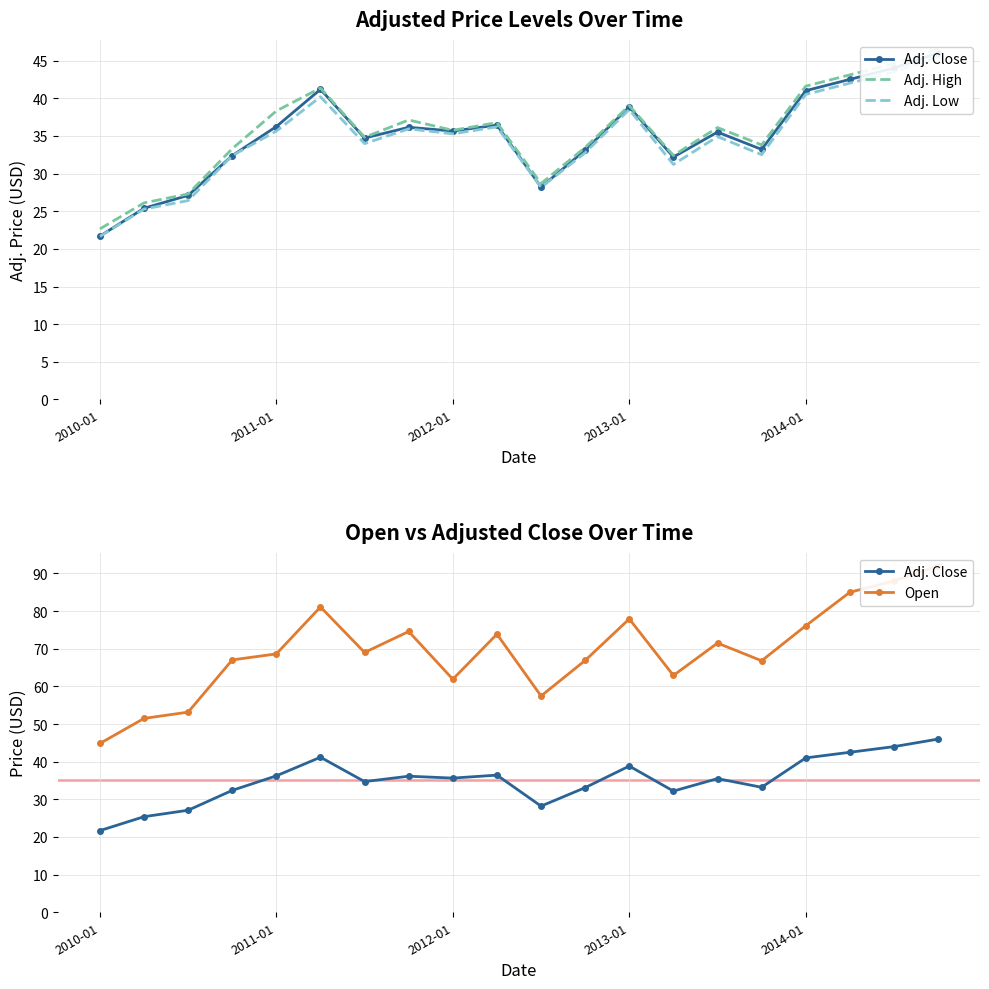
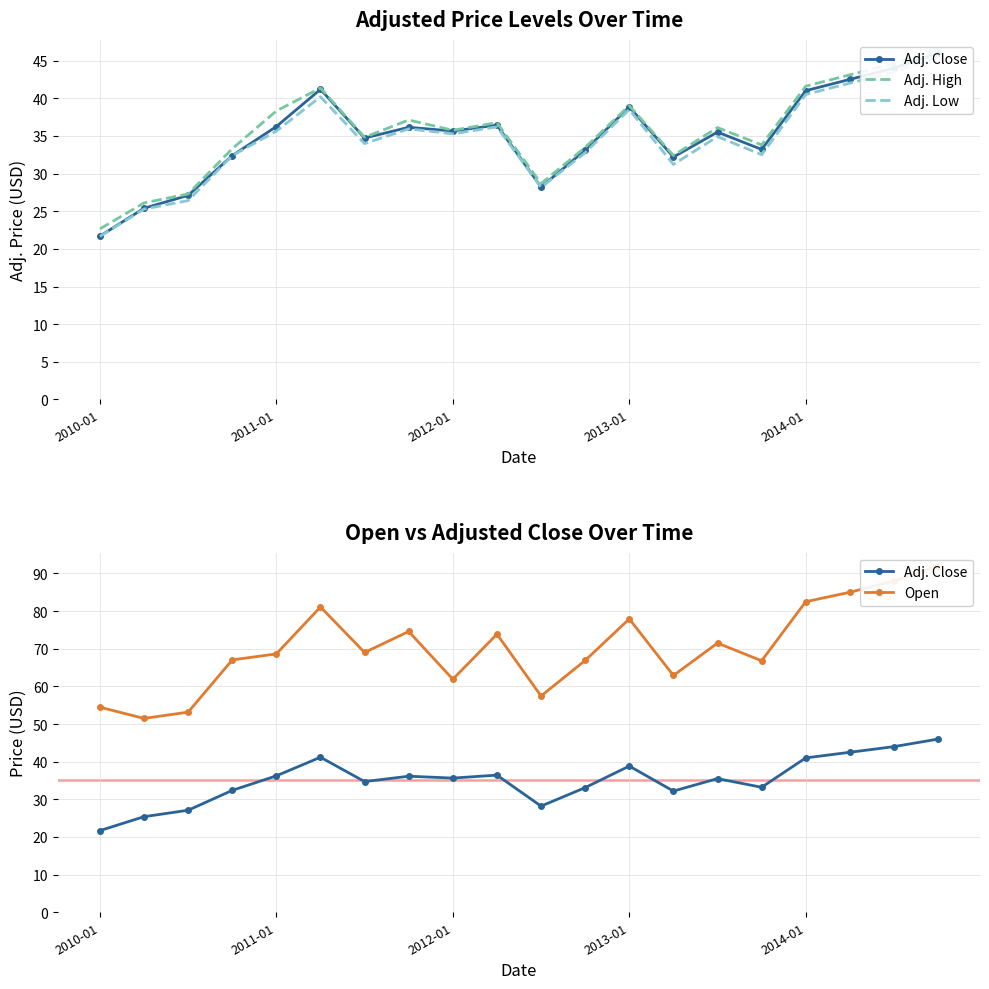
Open vs Adjusted Close Over Time, Open, 2010-01: 45 -> 54
Open vs Adjusted Close Over Time, Open, 2014-01: 76 -> 83
